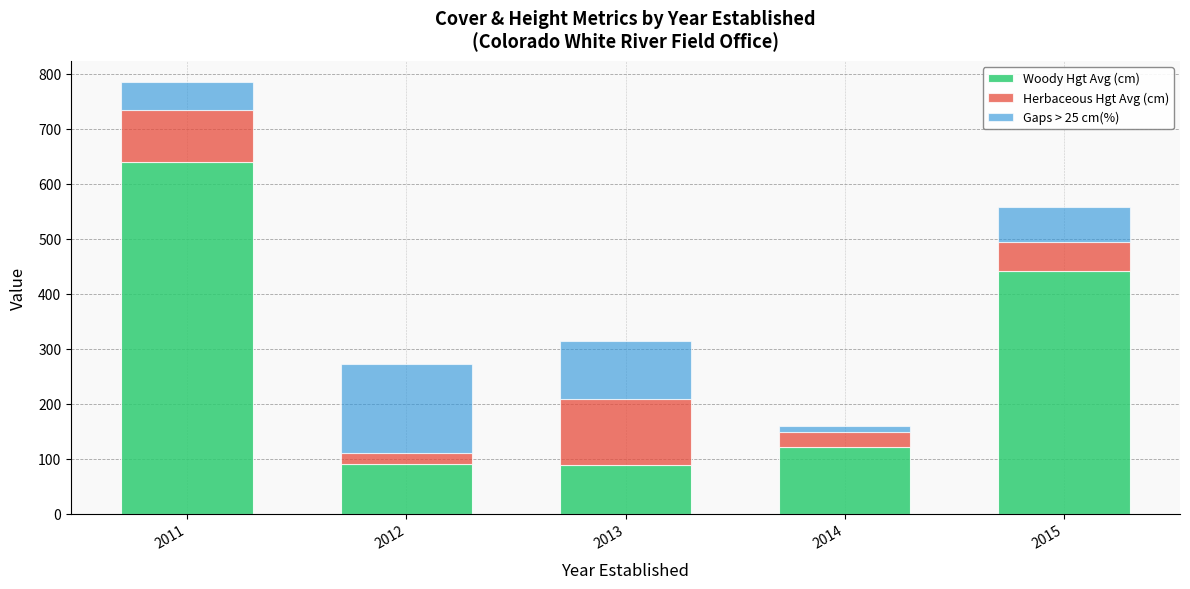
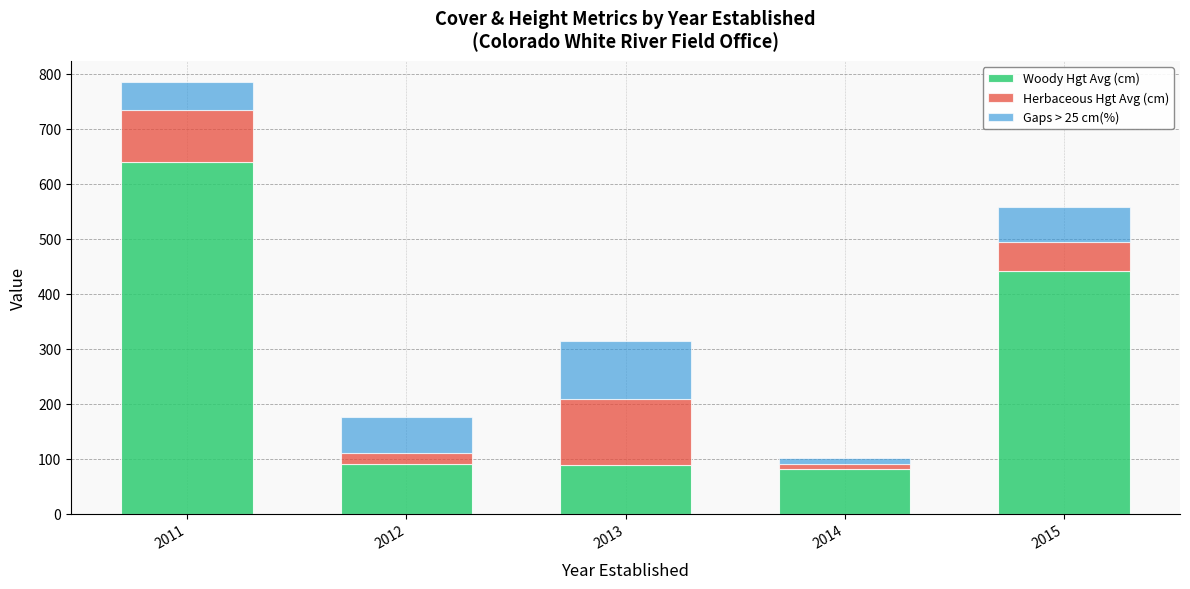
Gaps > 25 cm(%), 2012: 160 -> 70
Woody Hgt Avg (cm), 2014: 120 -> 80
Herbaceous Hgt Avg (cm), 2014: 30 -> 10
